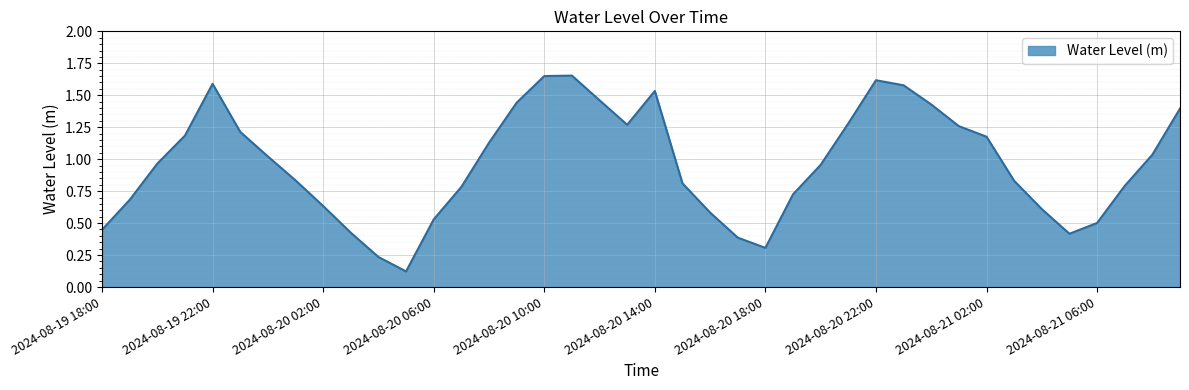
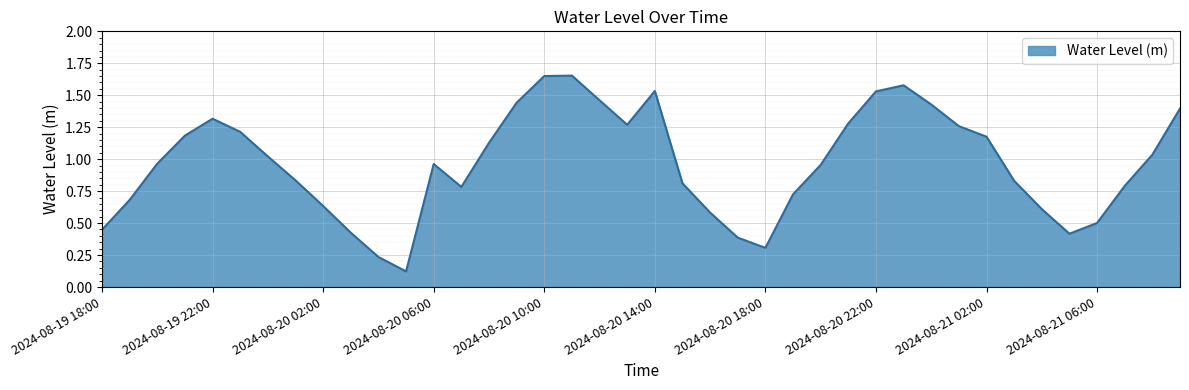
2024-08-19 22:00: 1.59 -> 1.32
2024-08-20 06:00: 0.53 -> 0.96
2024-08-20 22:00: 1.62 -> 1.53
